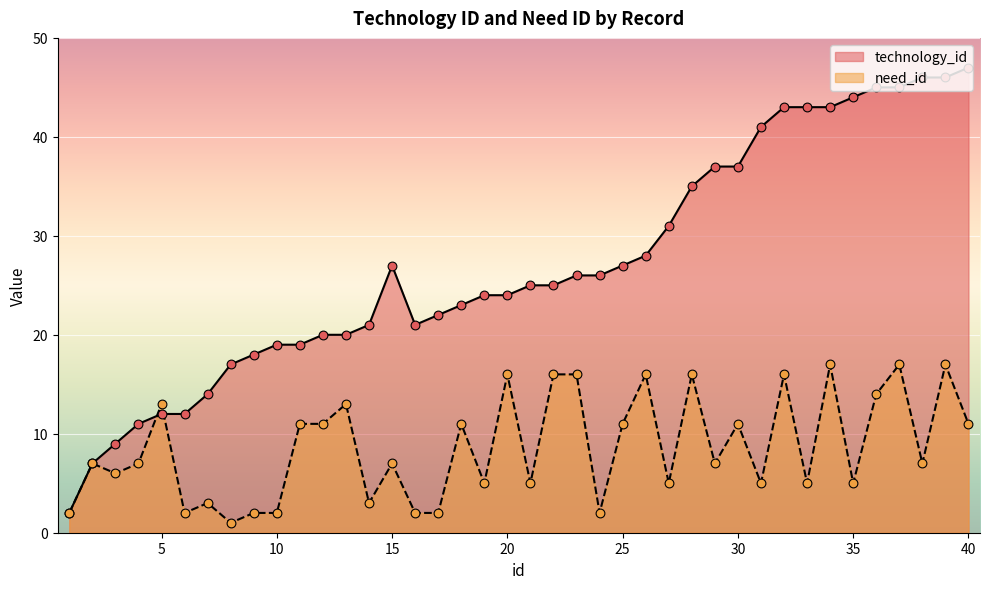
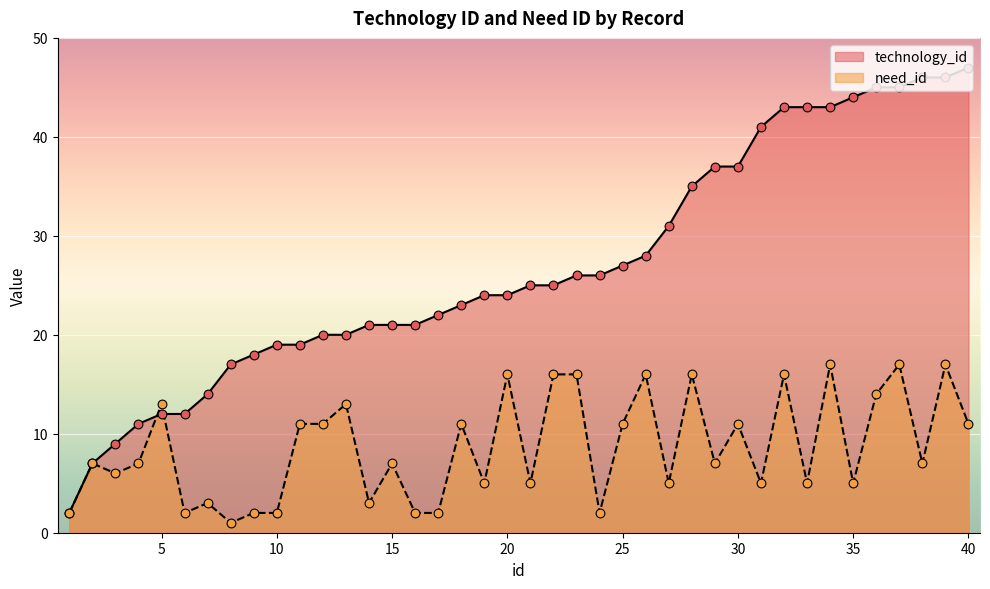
technology_id, 15: 27 -> 21
